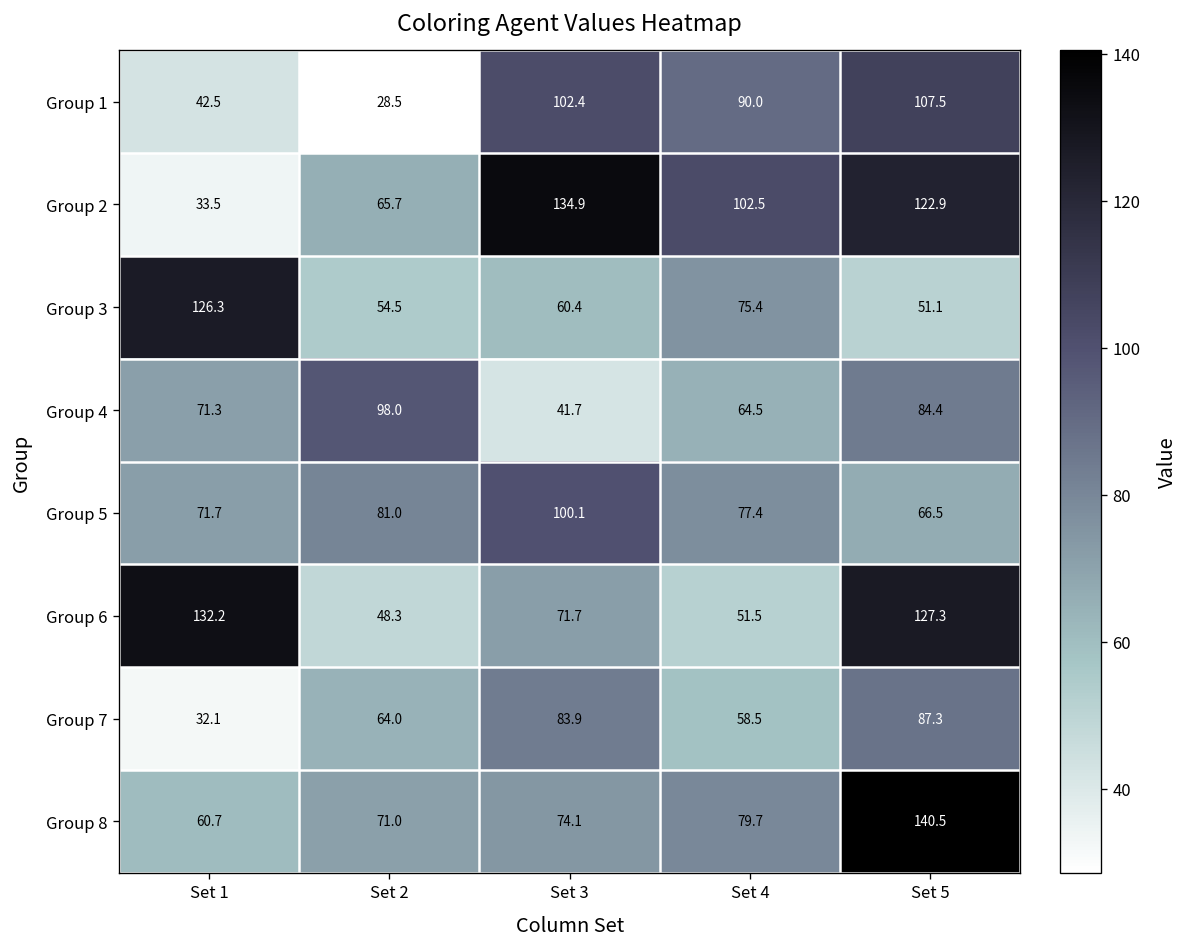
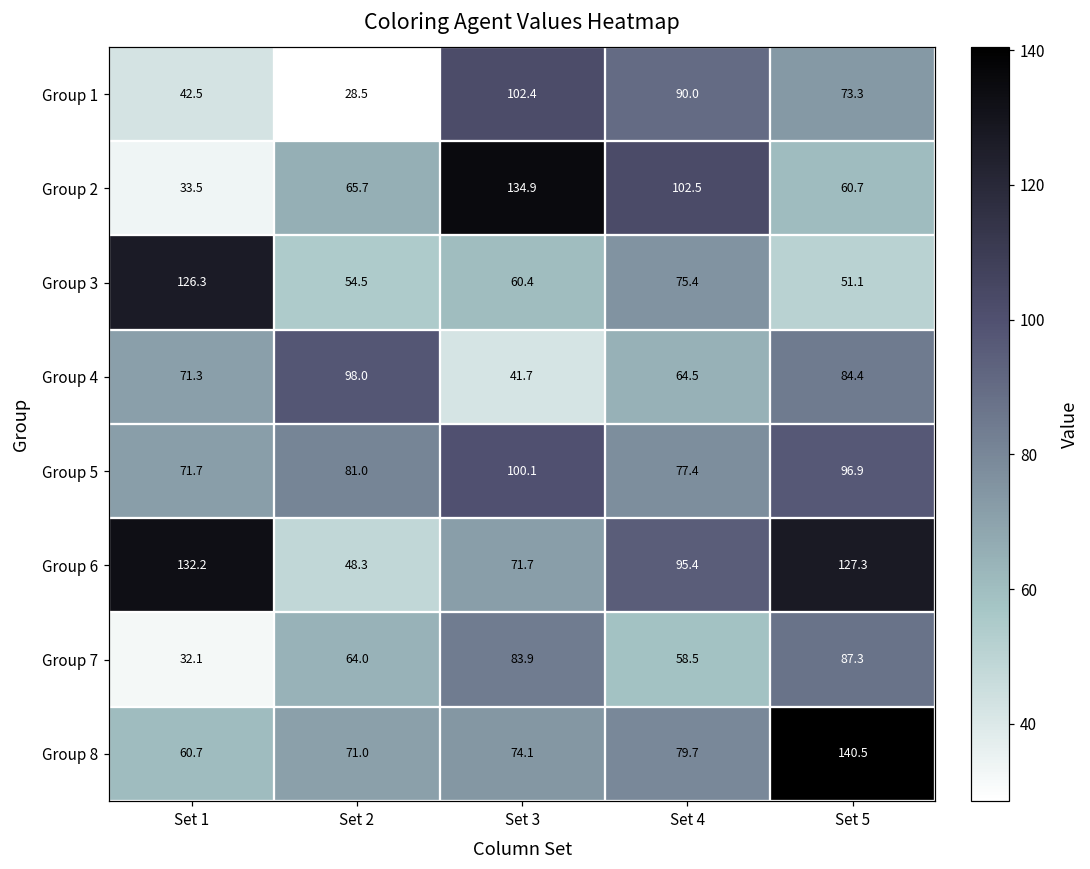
Group 1, Set 5: 107.5 -> 73.3
Group 2, Set 5: 122.9 -> 60.7
Group 5, Set 5: 66.5 -> 96.9
Group 6, Set 4: 51.5 -> 95.4
